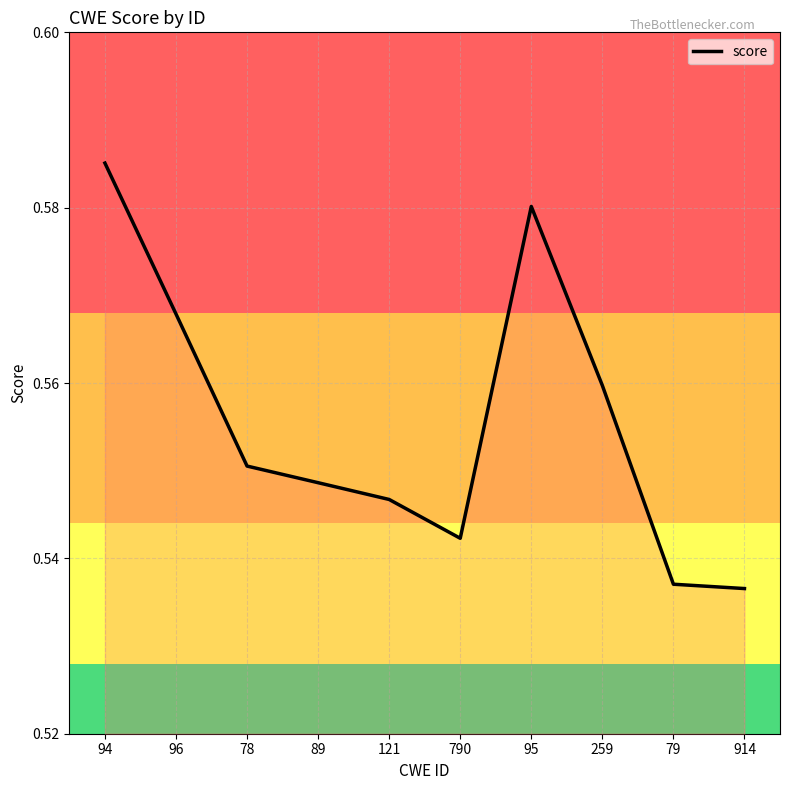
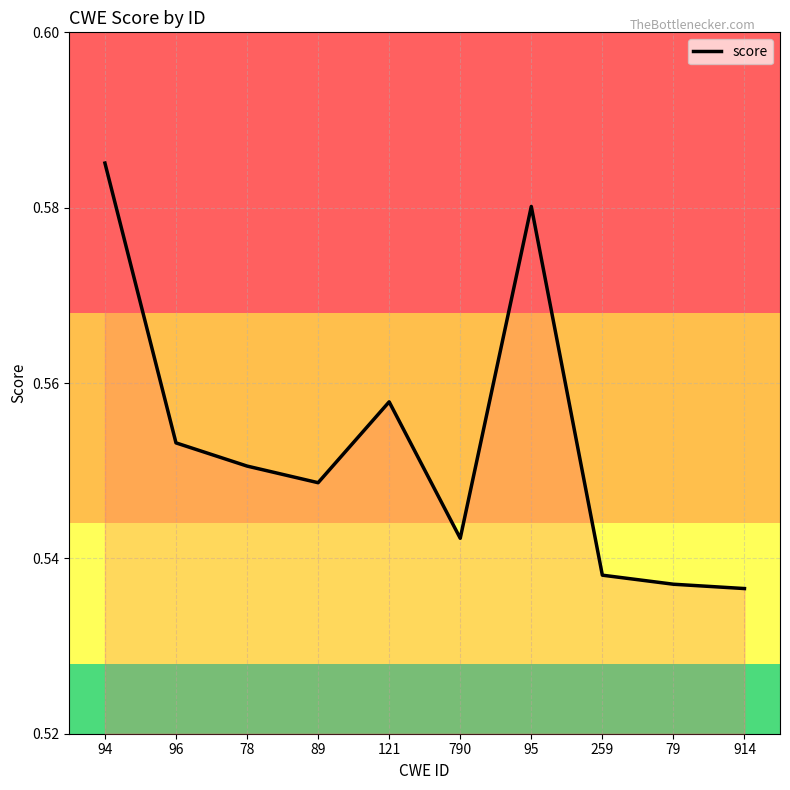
96: 0.568 -> 0.553
121: 0.547 -> 0.558
259: 0.560 -> 0.538
